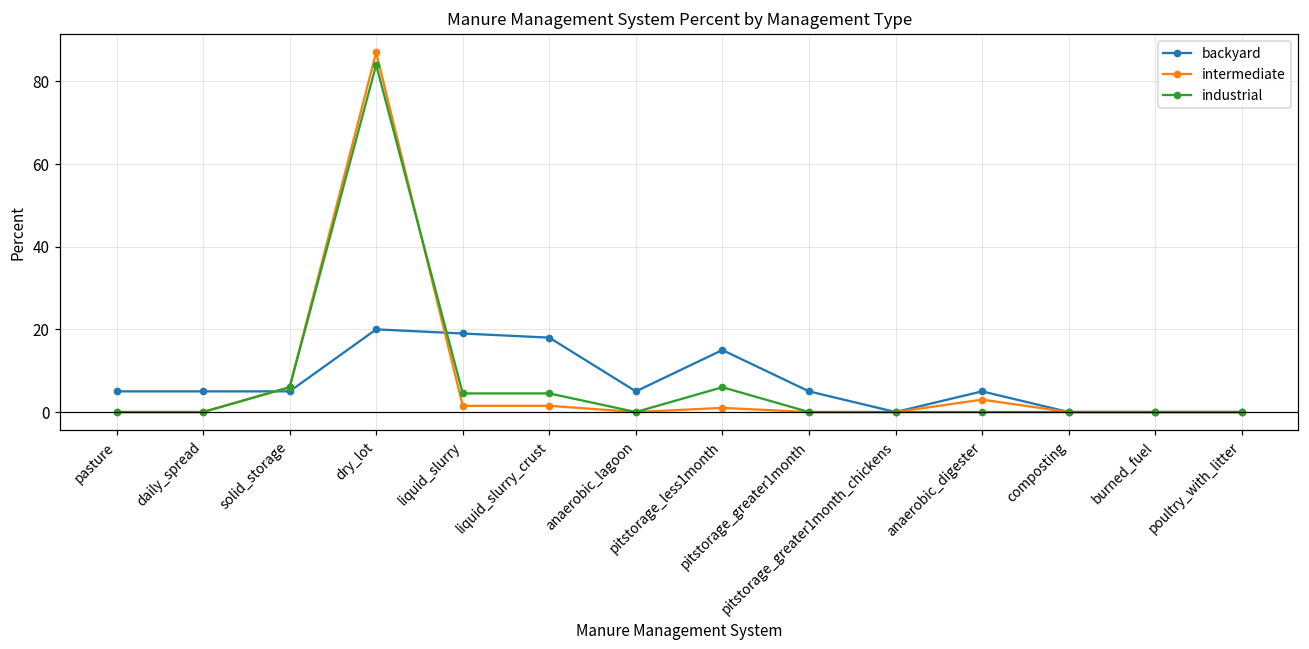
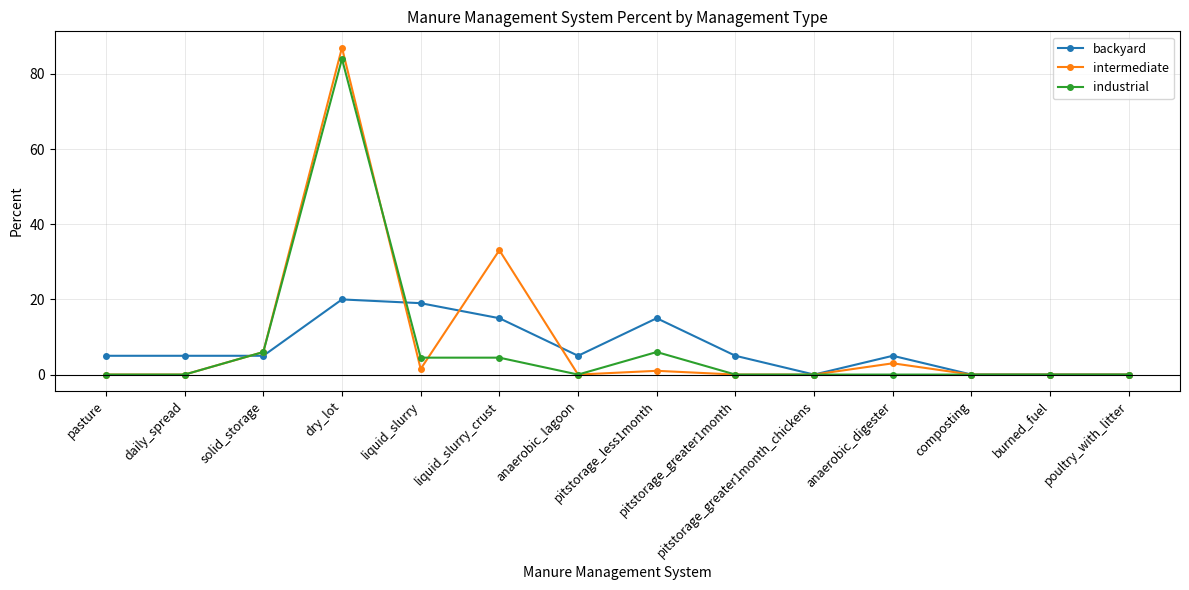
backyard, liquid_slurry_crust: 18 -> 15
intermediate, liquid_slurry_crust: 2 -> 33
